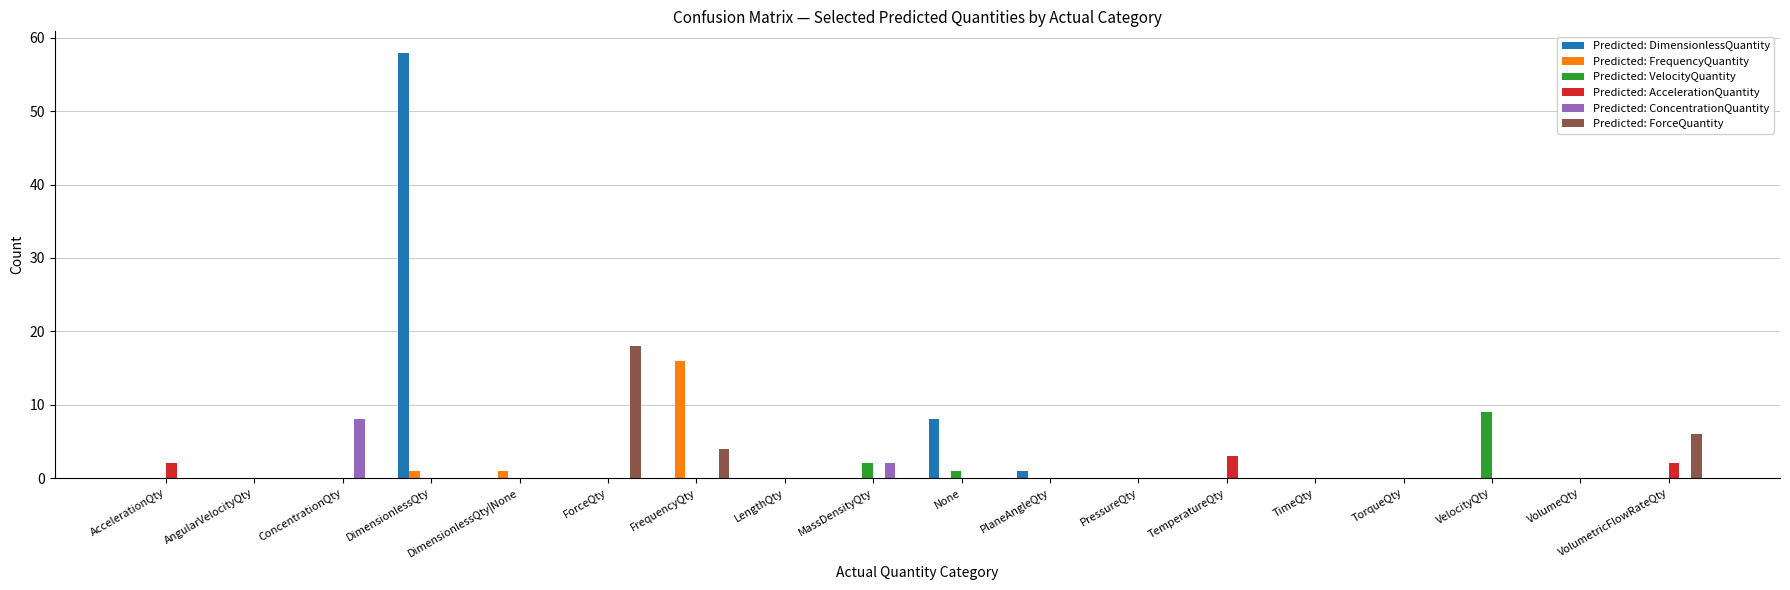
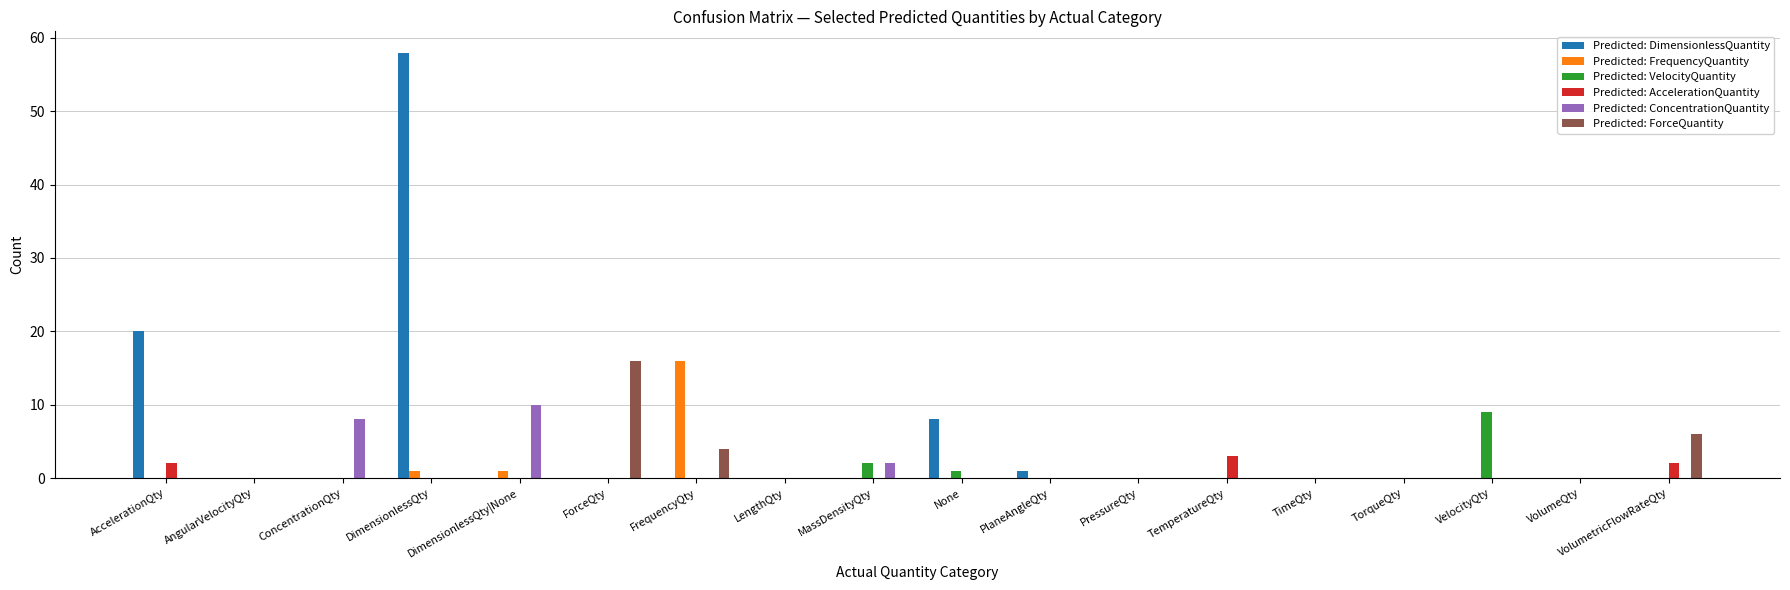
Predicted: DimensionlessQuantity, AccelerationQty: 0 -> 20
Predicted: ConcentrationQuantity, DimensionlessQty|None: 0 -> 10
Predicted: ForceQuantity, ForceQty: 18 -> 16
